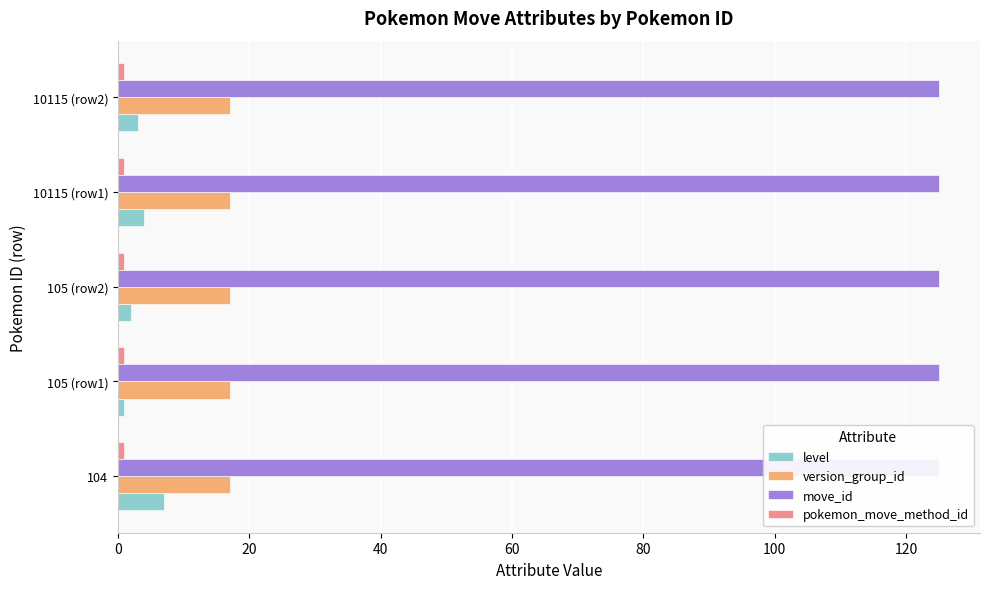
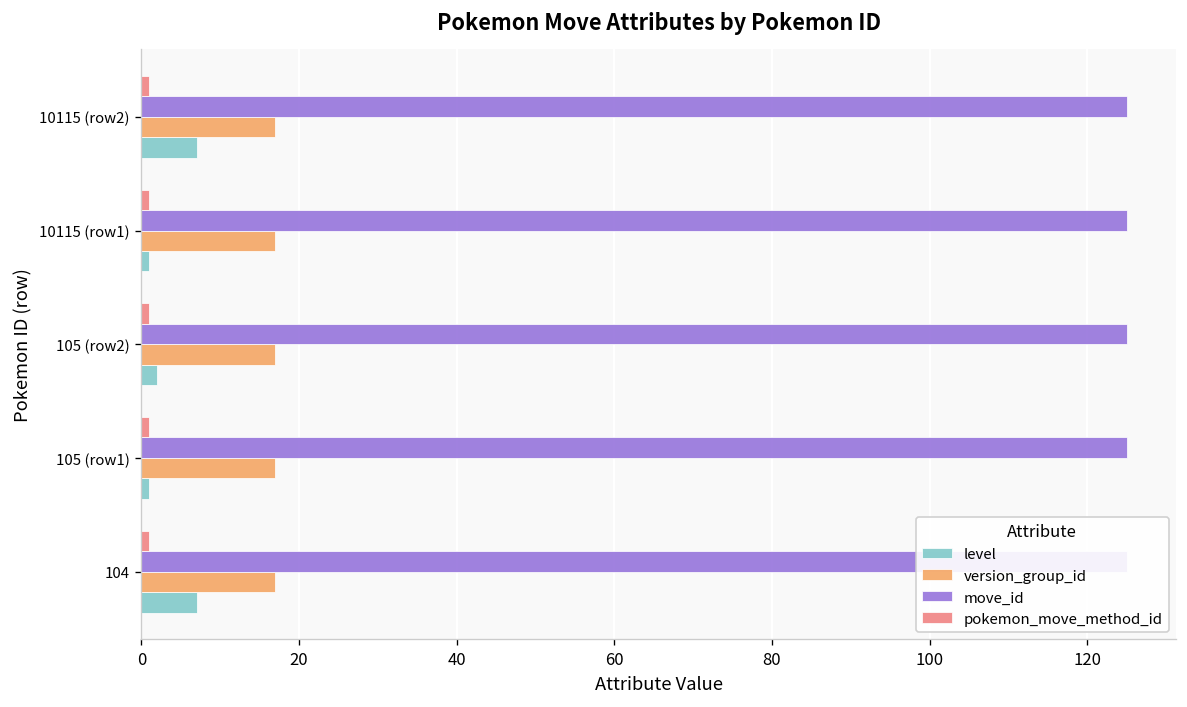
level, 10115 (row2): 3 -> 7
level, 10115 (row1): 4 -> 1
